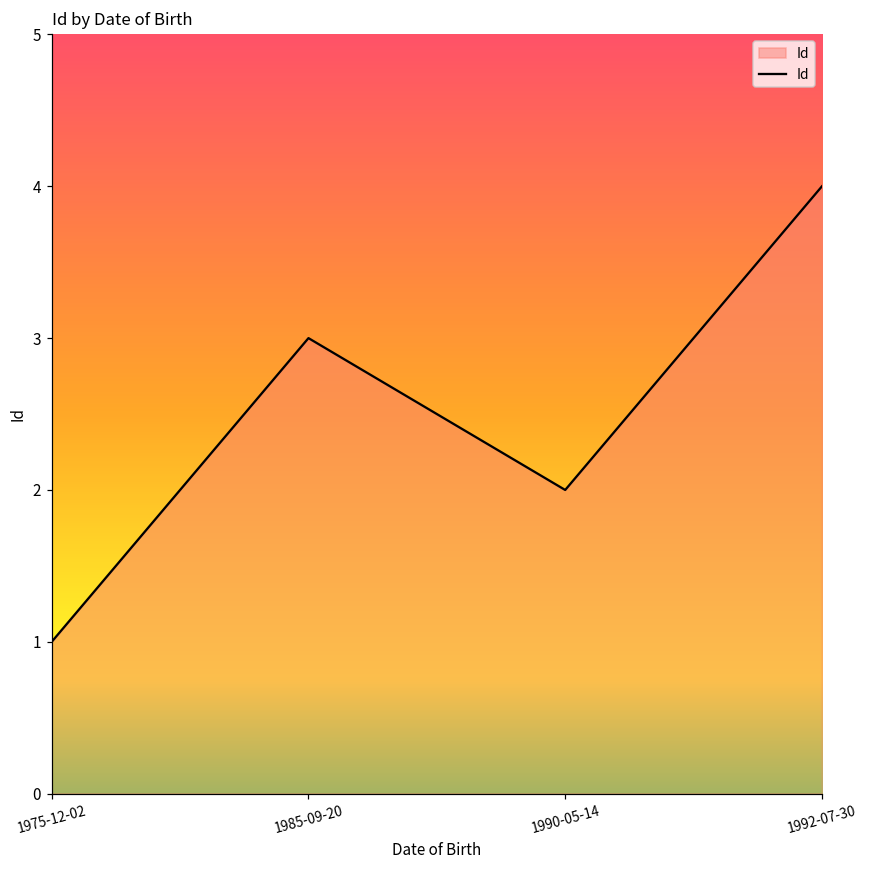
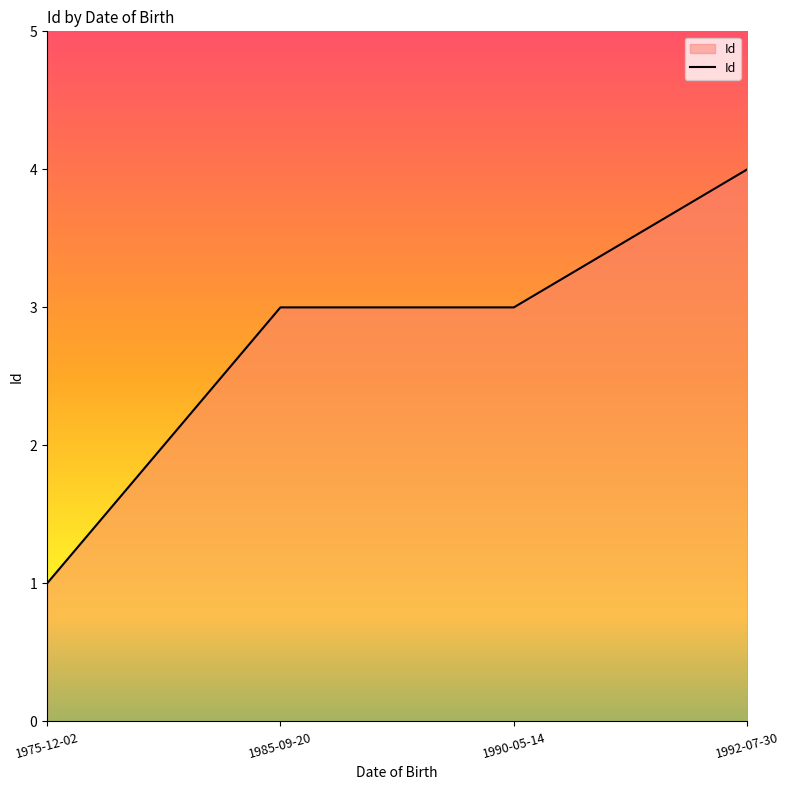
1990-05-14: 2 -> 3
